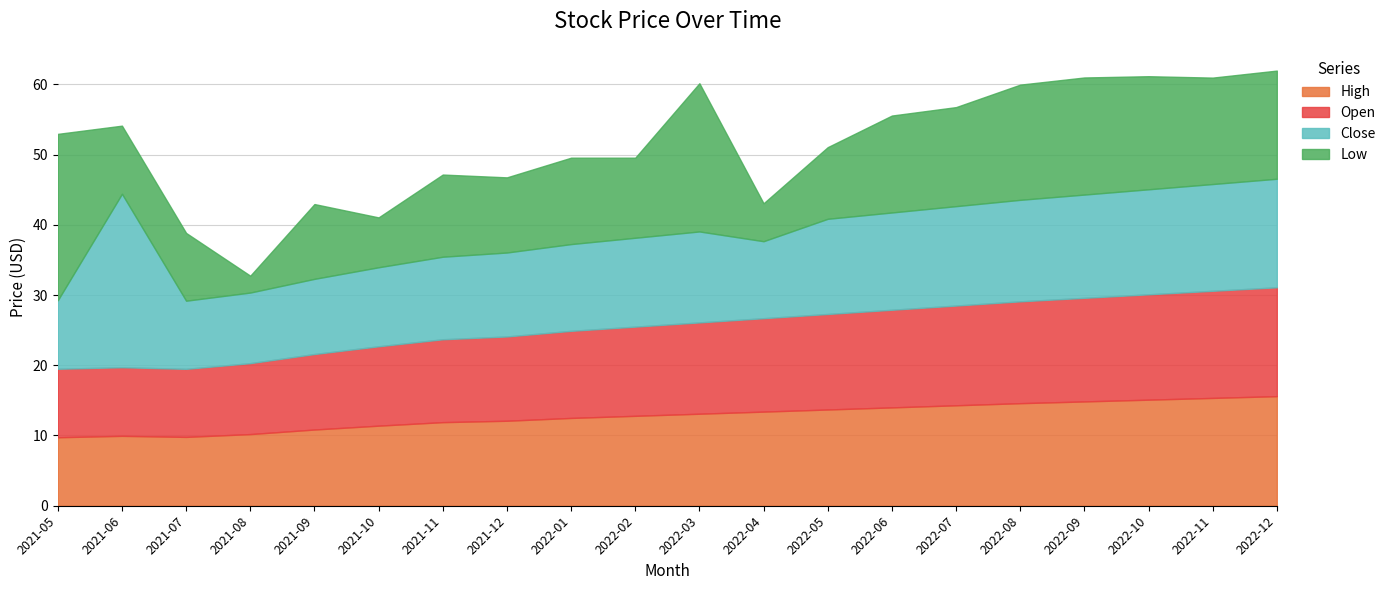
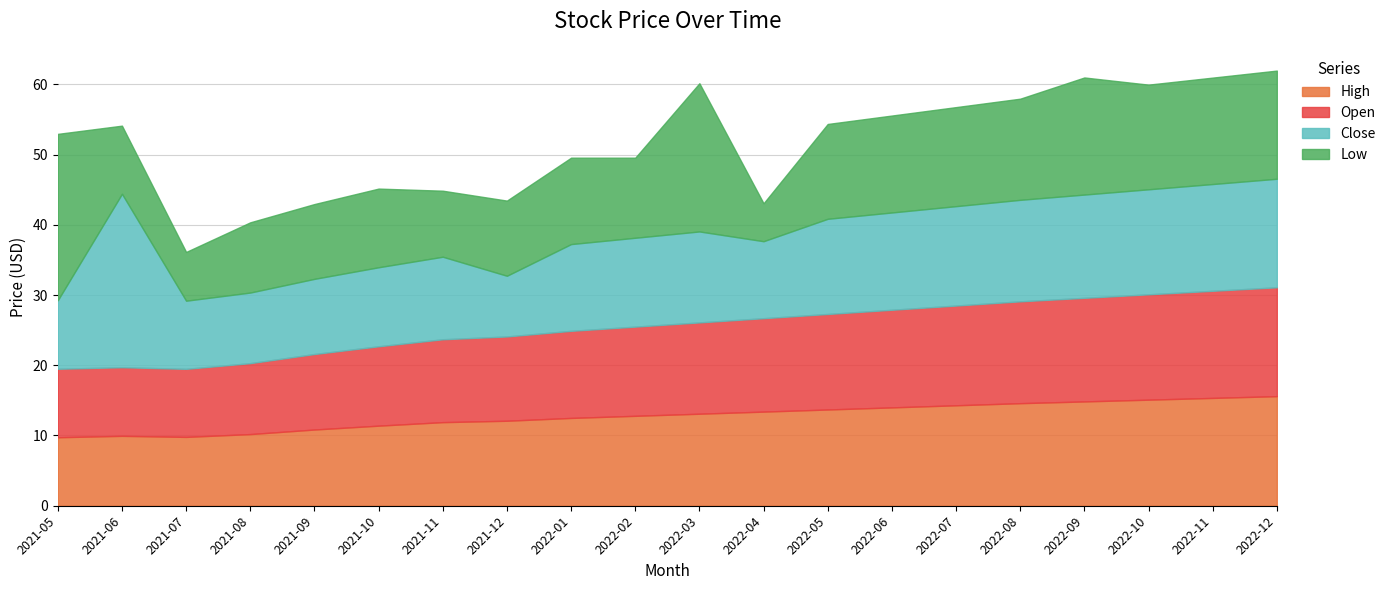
Low, 2021-07: 10 -> 7
Low, 2021-08: 2 -> 10
Low, 2021-10: 7 -> 11
Low, 2021-11: 12 -> 9
Close, 2021-12: 12 -> 9
Low, 2022-05: 10 -> 14
Low, 2022-08: 16 -> 14
Low, 2022-10: 16 -> 15
